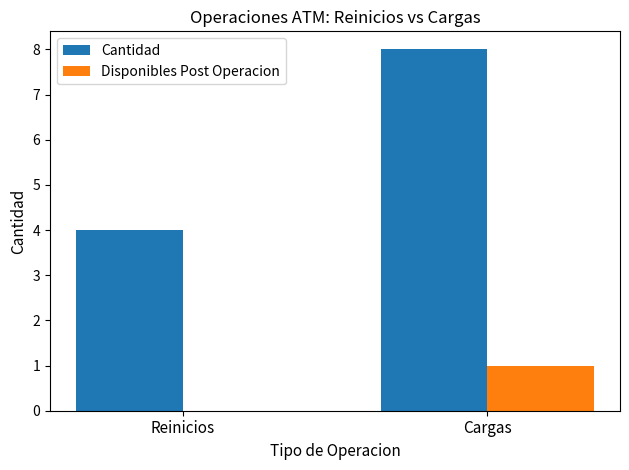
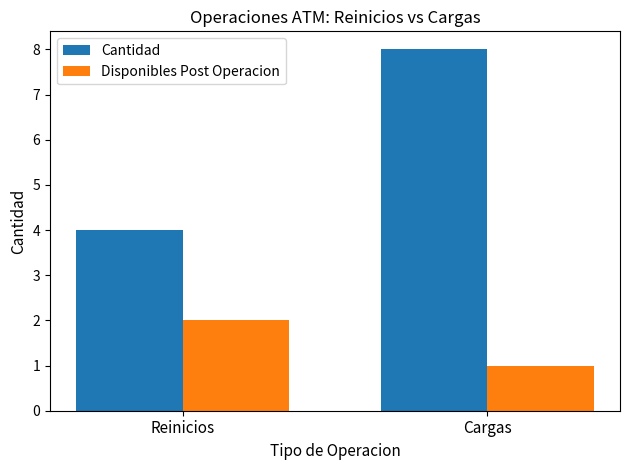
Disponibles Post Operacion, Reinicios: 0 -> 2
